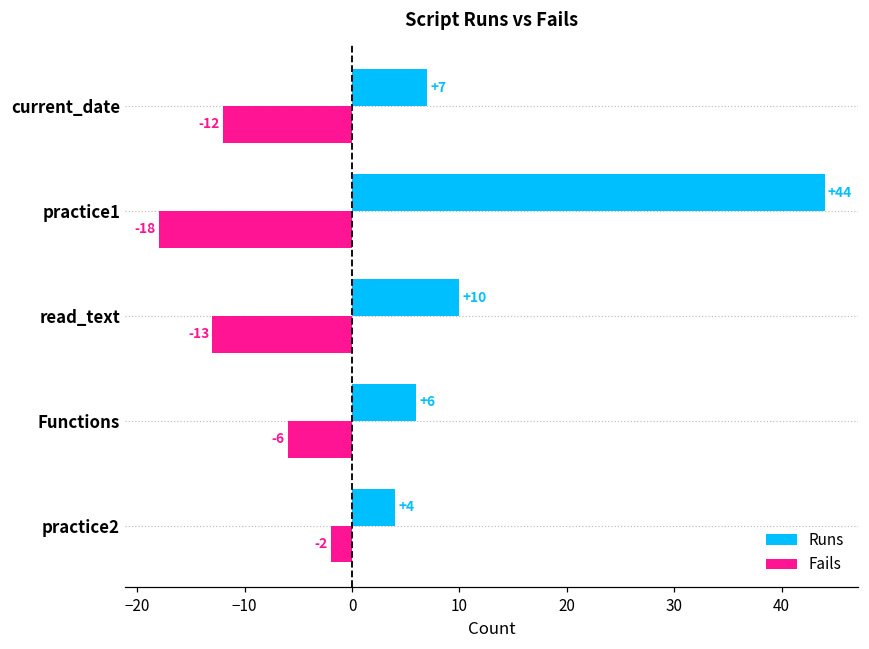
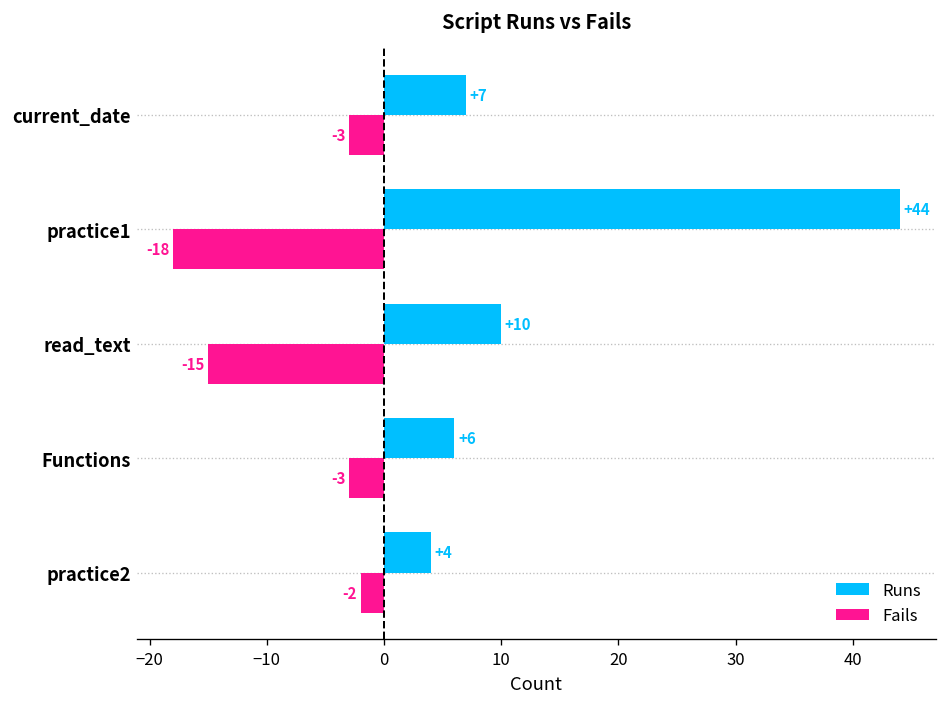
Fails, current_date: -12 -> -3
Fails, read_text: -13 -> -15
Fails, Functions: -6 -> -3
